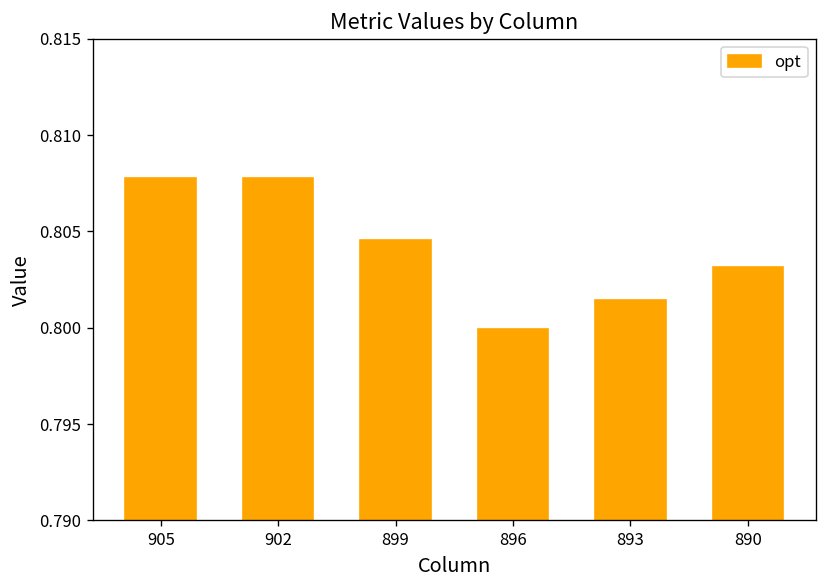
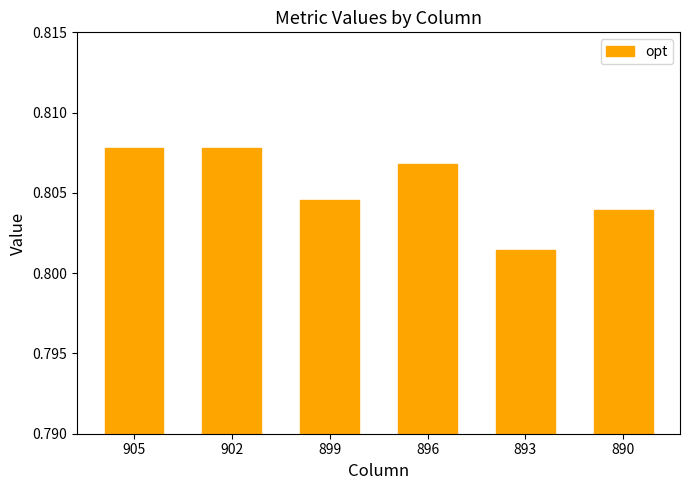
896: 0.7999 -> 0.8068
890: 0.8031 -> 0.8039
